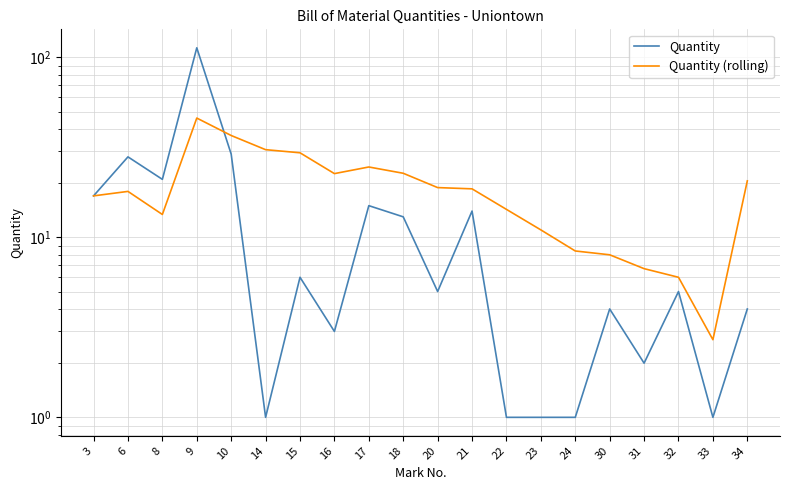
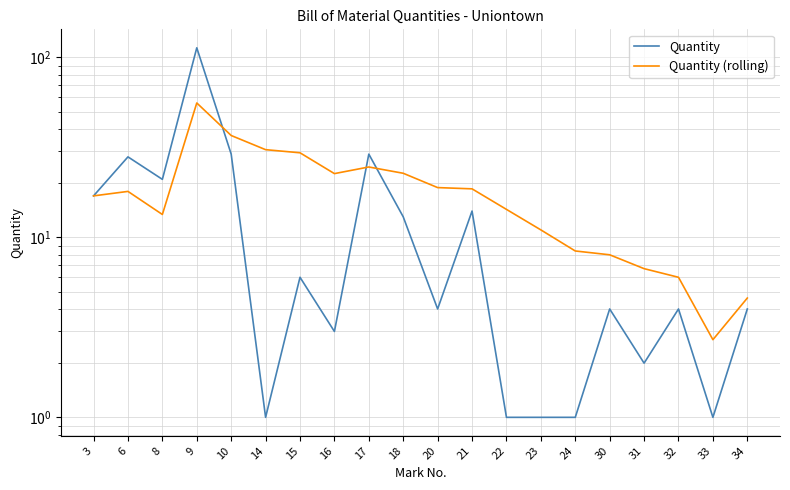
Quantity (rolling), 9: 46 -> 56
Quantity, 17: 15 -> 29
Quantity, 20: 5 -> 4
Quantity, 32: 5 -> 4
Quantity (rolling), 34: 21 -> 4.6
